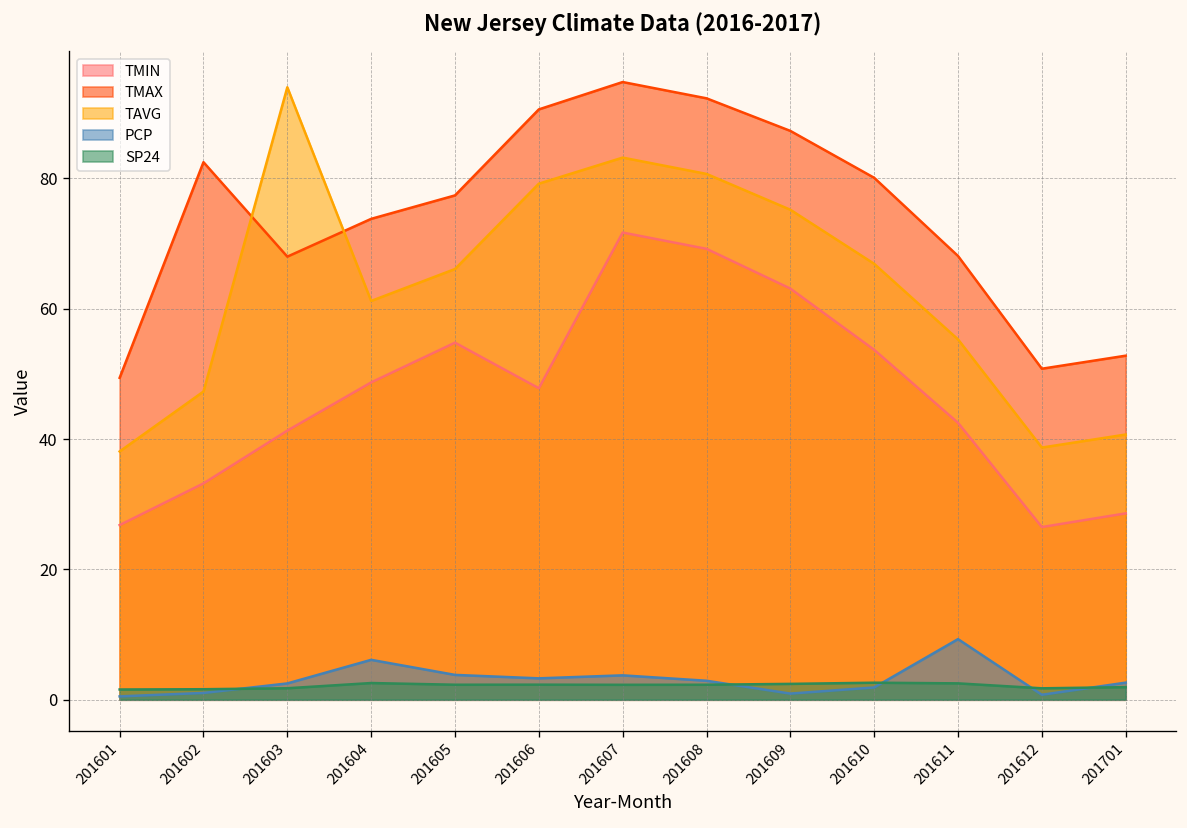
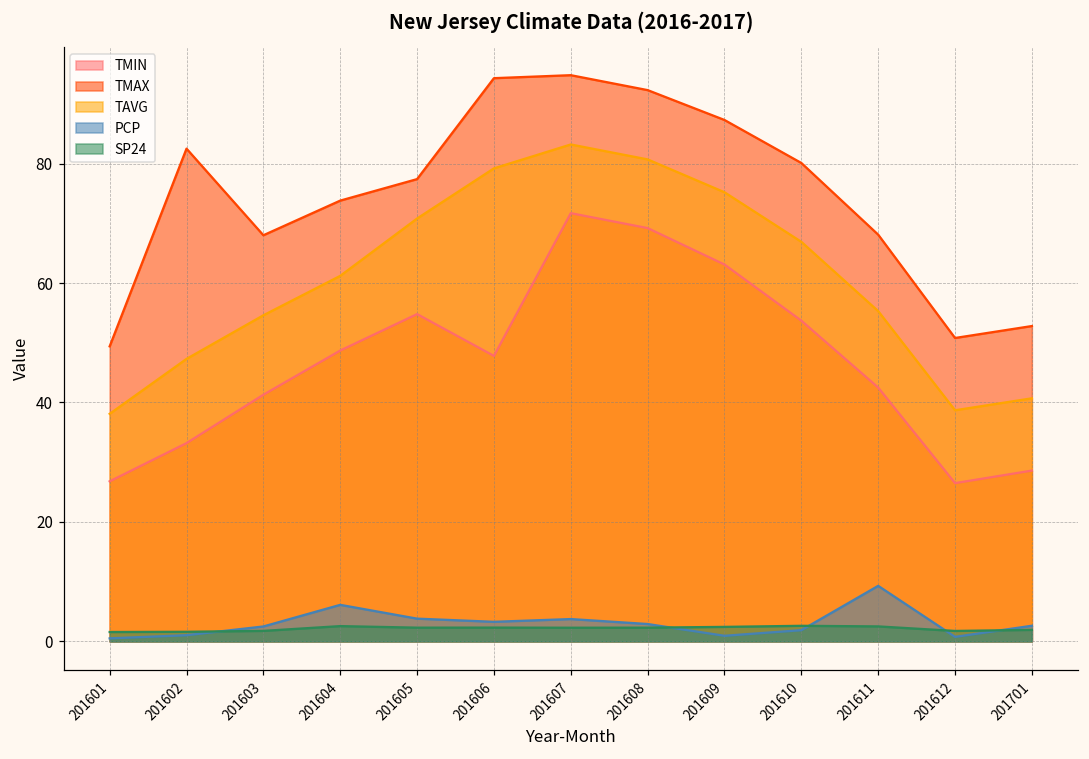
TAVG, 201603: 94 -> 55
TAVG, 201605: 66 -> 71
TMAX, 201606: 91 -> 94
